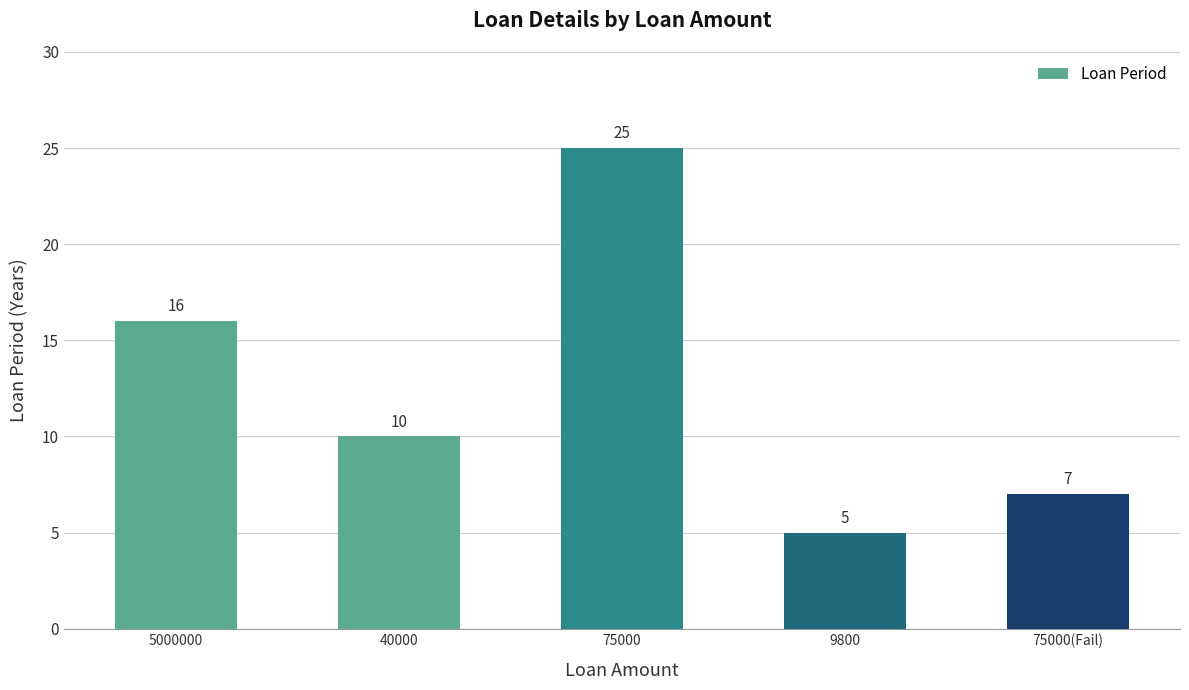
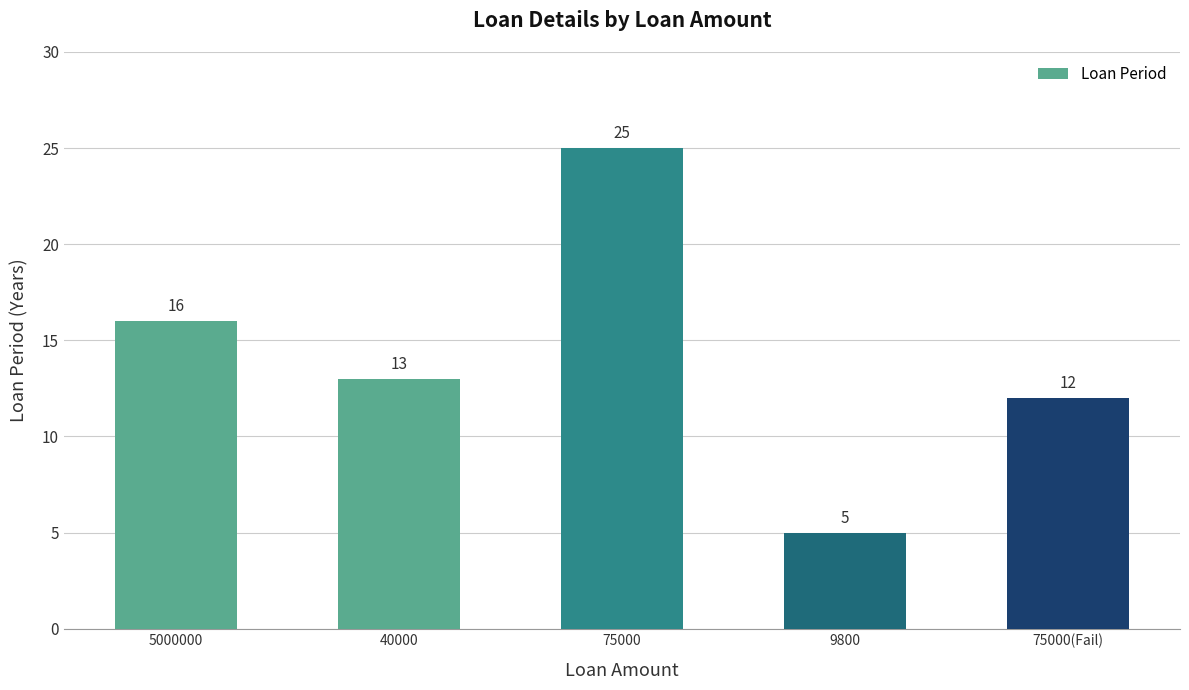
40000: 10 -> 13
75000(Fail): 7 -> 12
